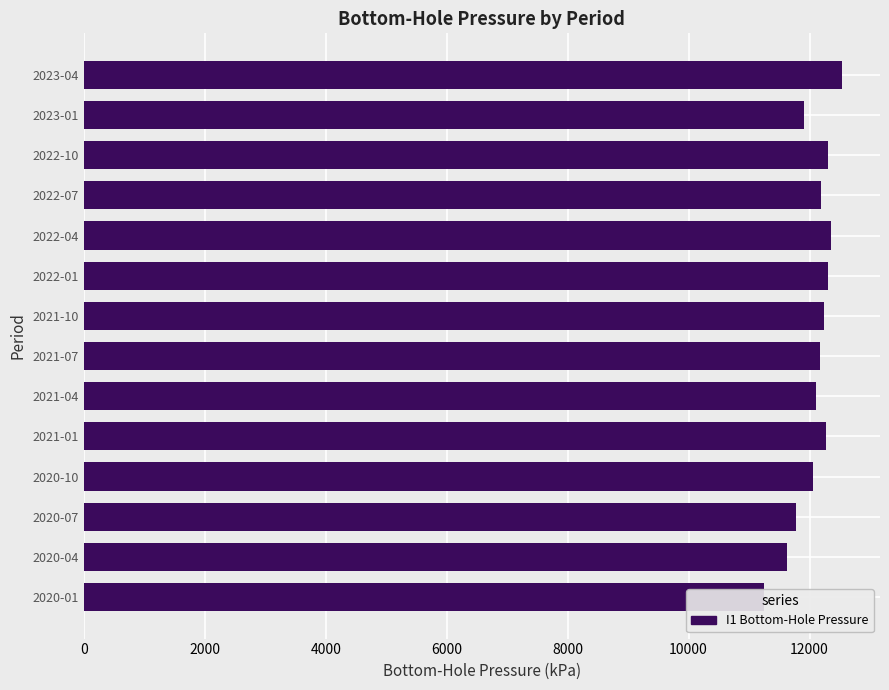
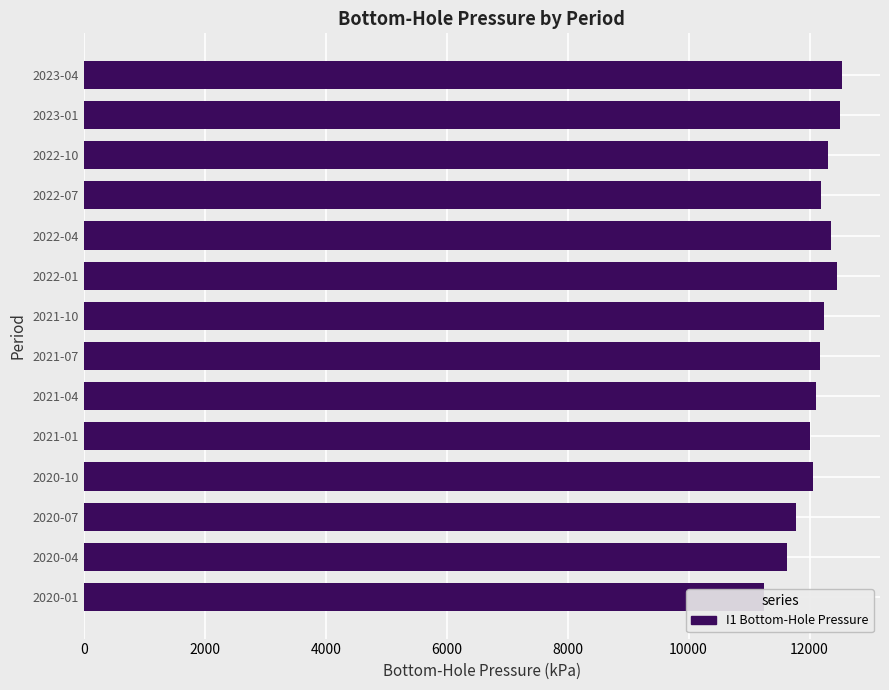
2023-01: 11900 -> 12500
2022-01: 12300 -> 12400
2021-01: 12300 -> 12000
